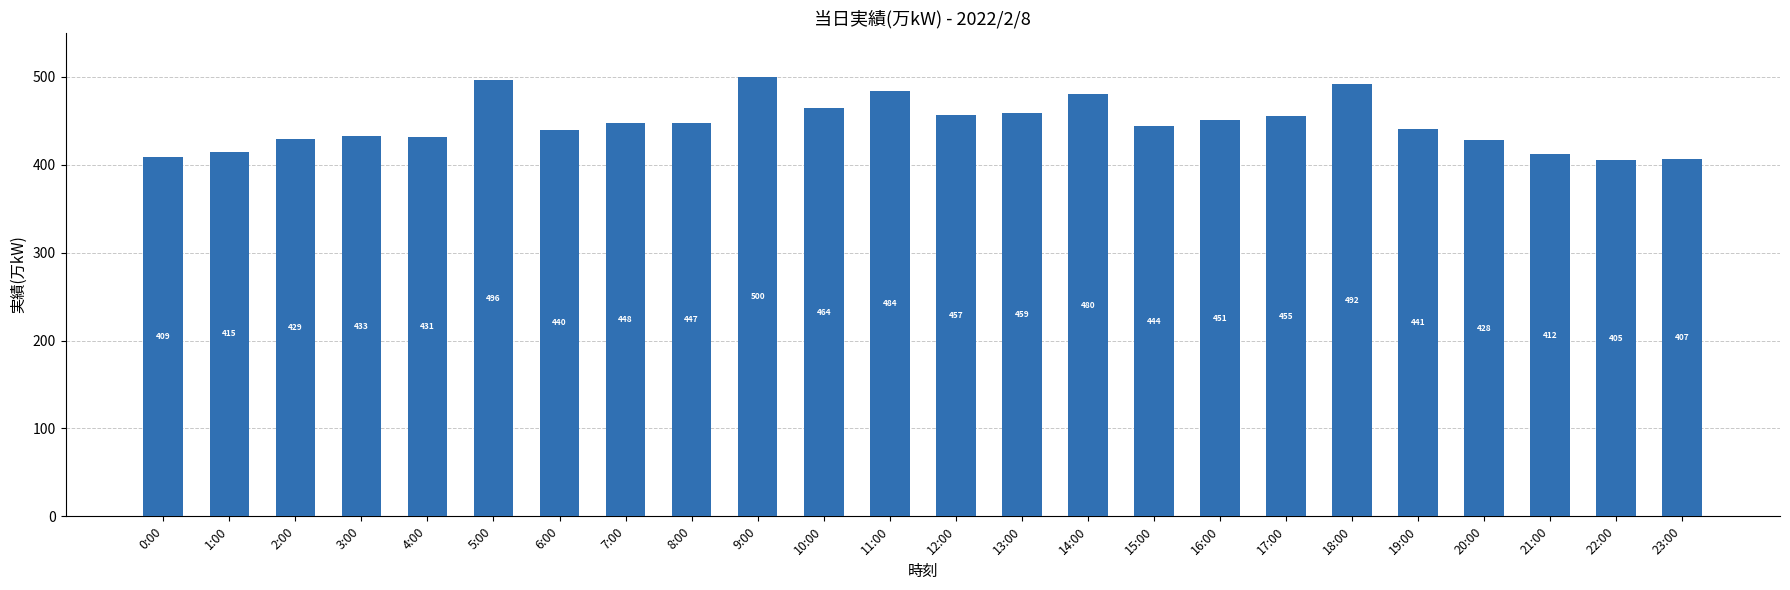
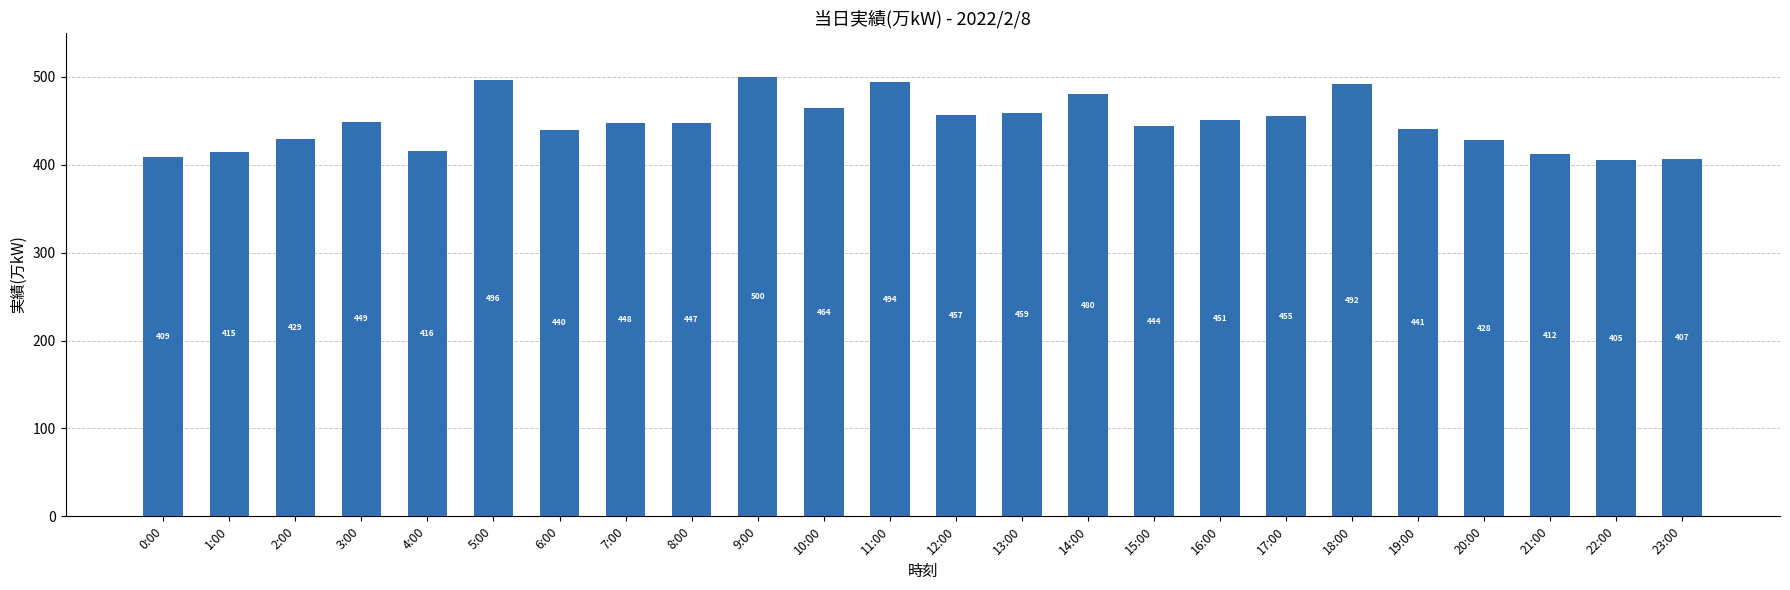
3:00: 433 -> 449
4:00: 431 -> 416
11:00: 484 -> 494
